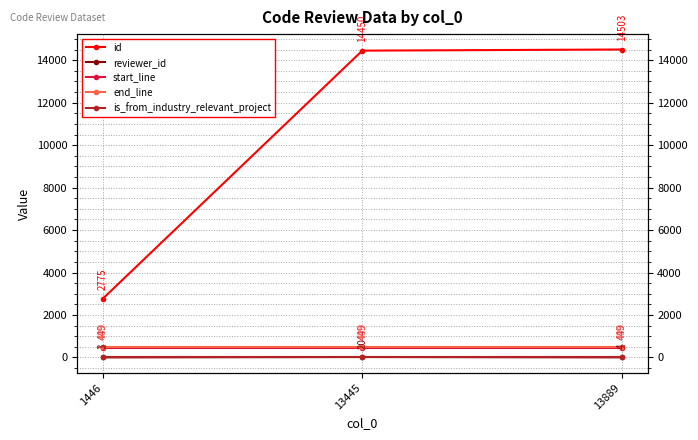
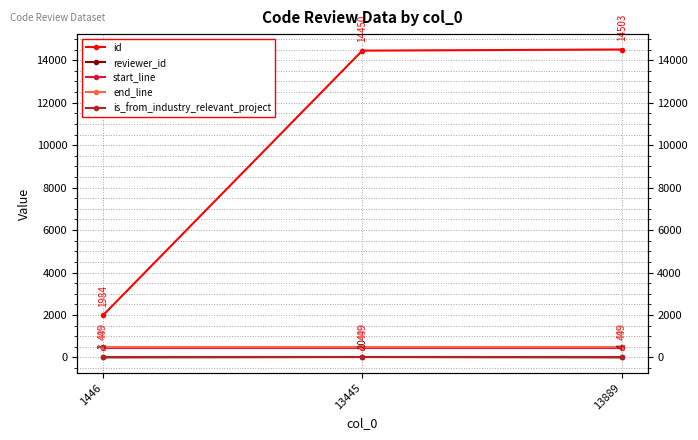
id, 1446: 2775 -> 1984
